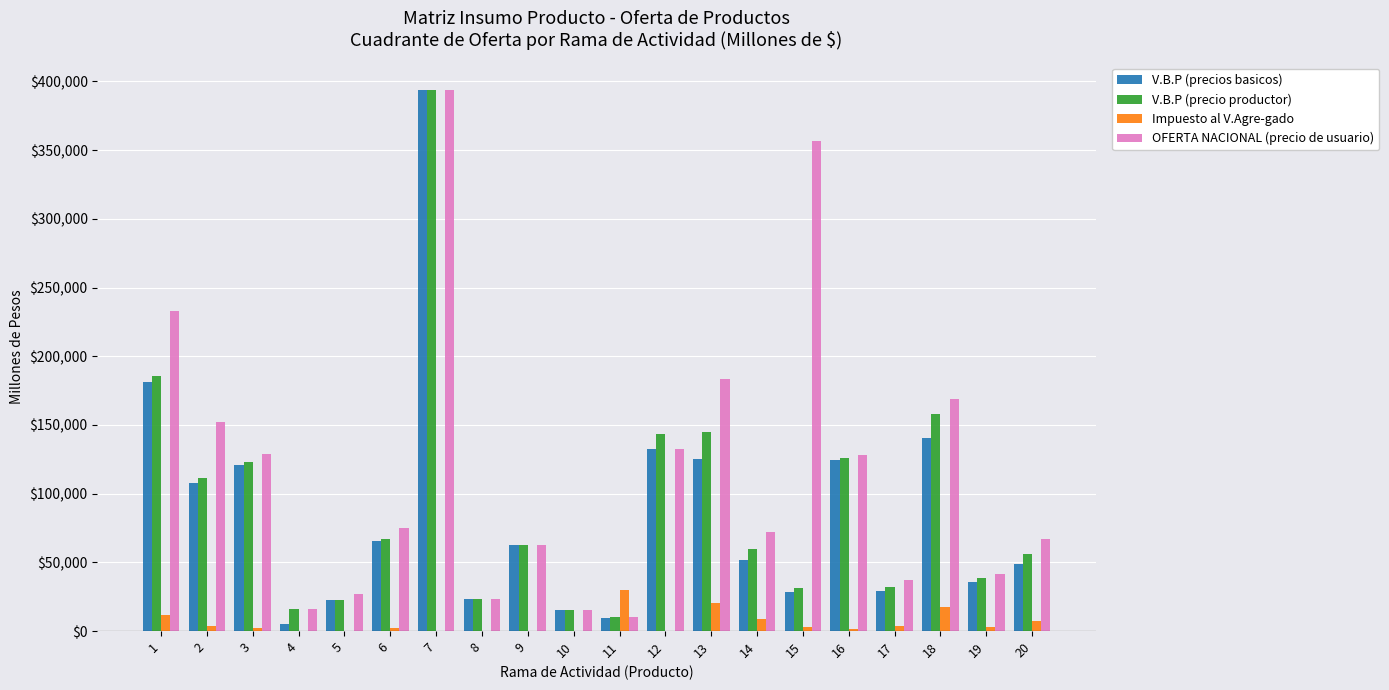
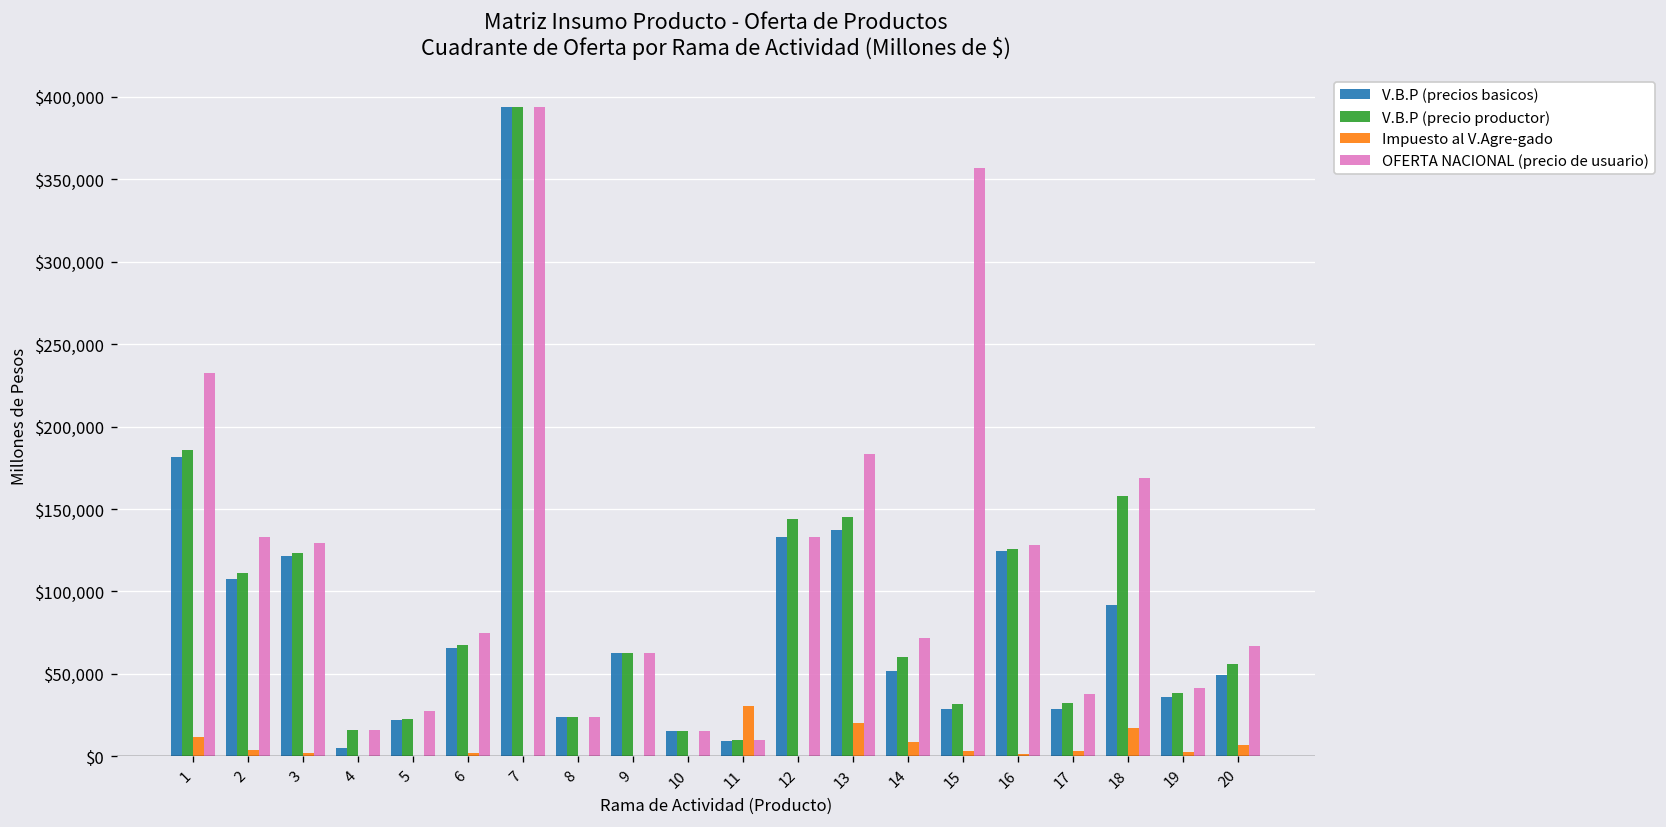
OFERTA NACIONAL (precio de usuario), 2: $152,000 -> $133,000
V.B.P (precios basicos), 13: $125,000 -> $137,000
V.B.P (precios basicos), 18: $141,000 -> $92,000
